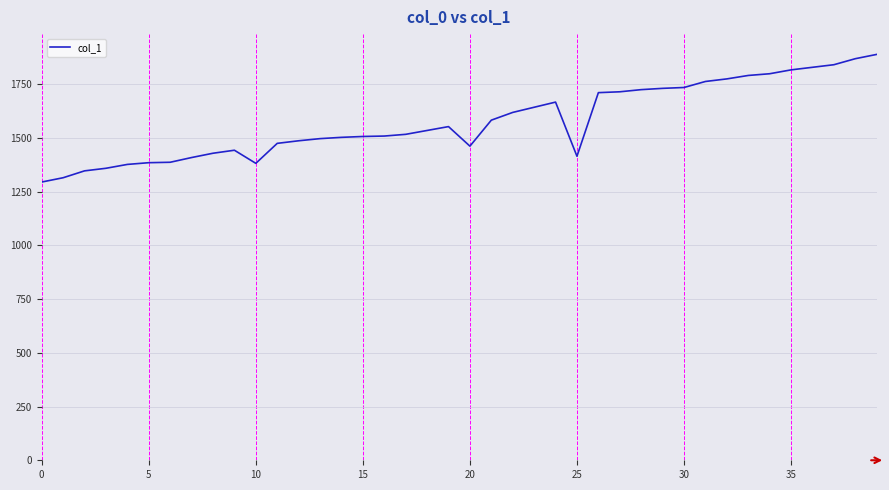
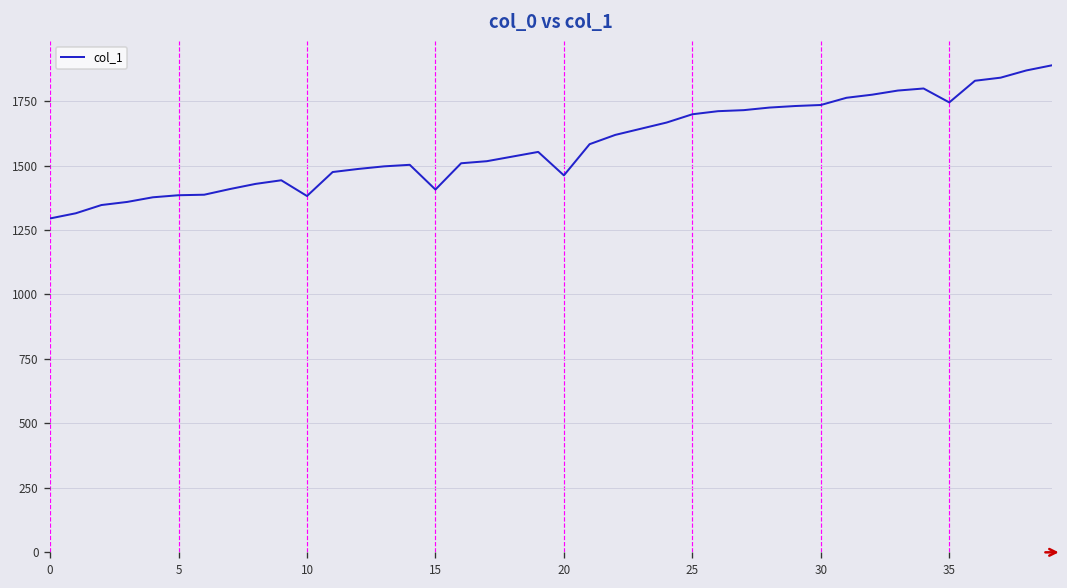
15: 1510 -> 1410
25: 1420 -> 1700
35: 1820 -> 1750
